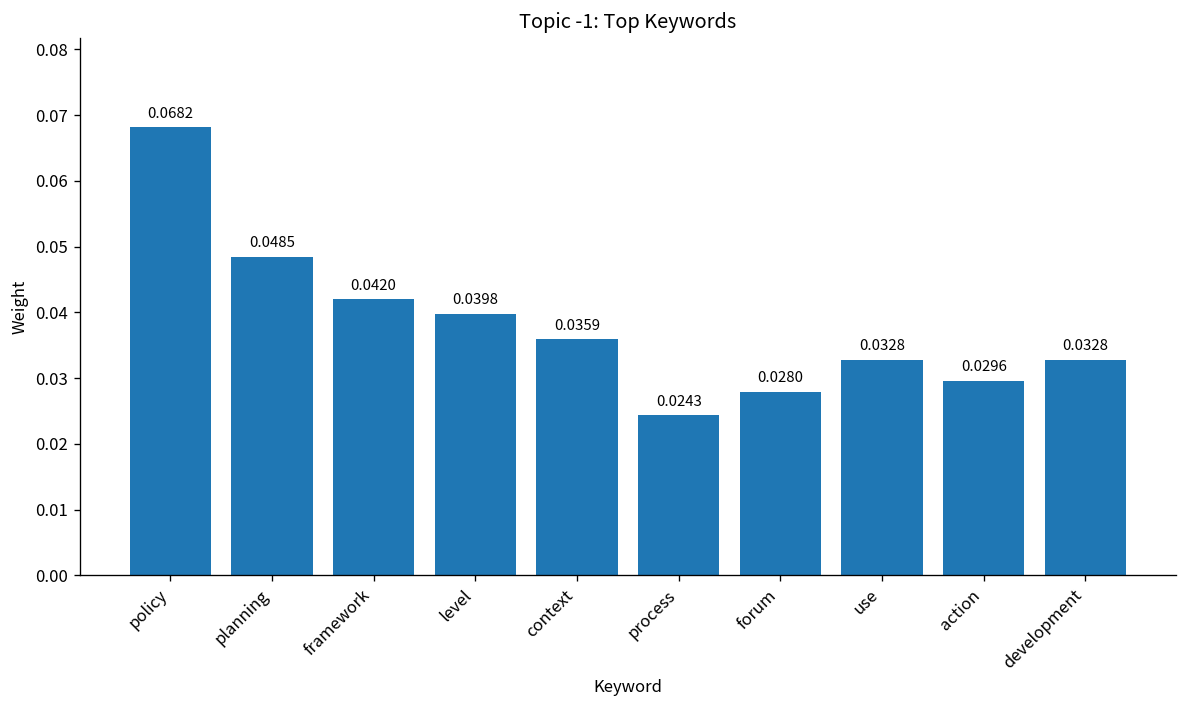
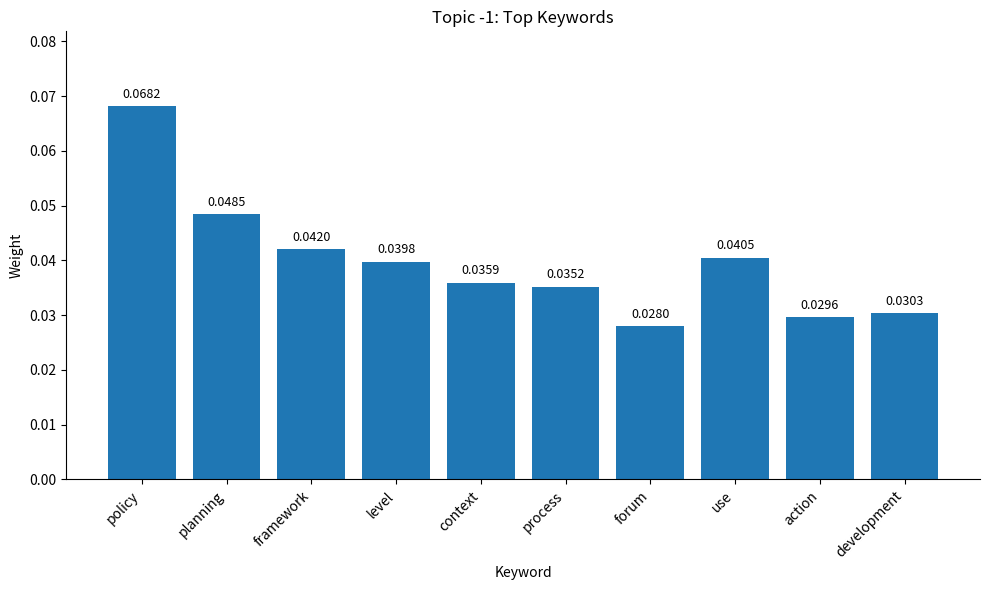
process: 0.0243 -> 0.0352
use: 0.0328 -> 0.0405
development: 0.0328 -> 0.0303
